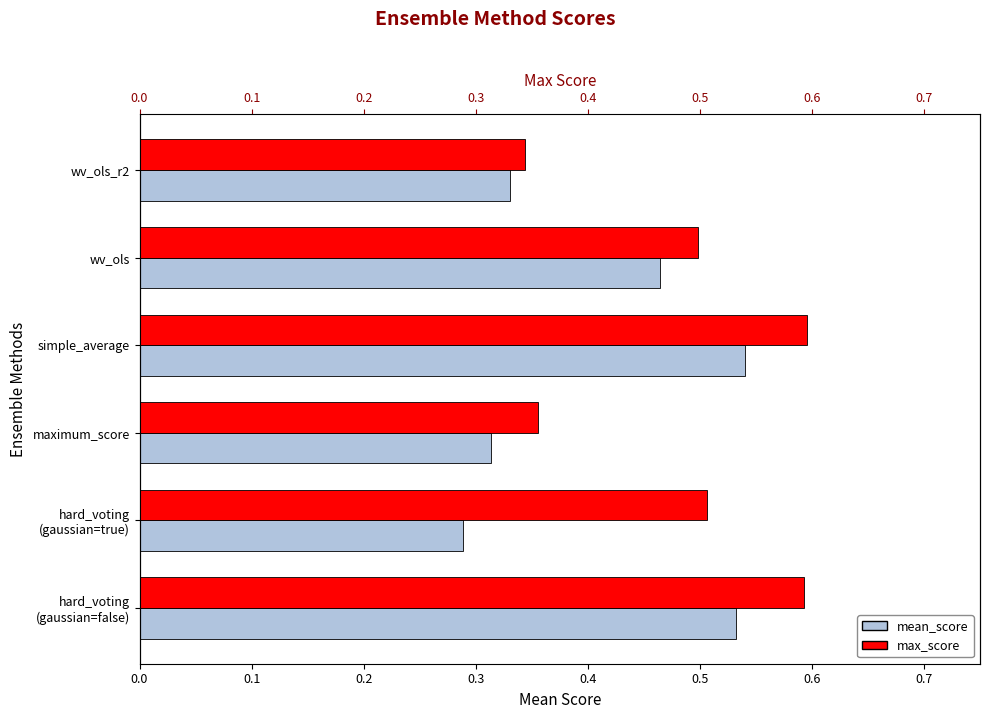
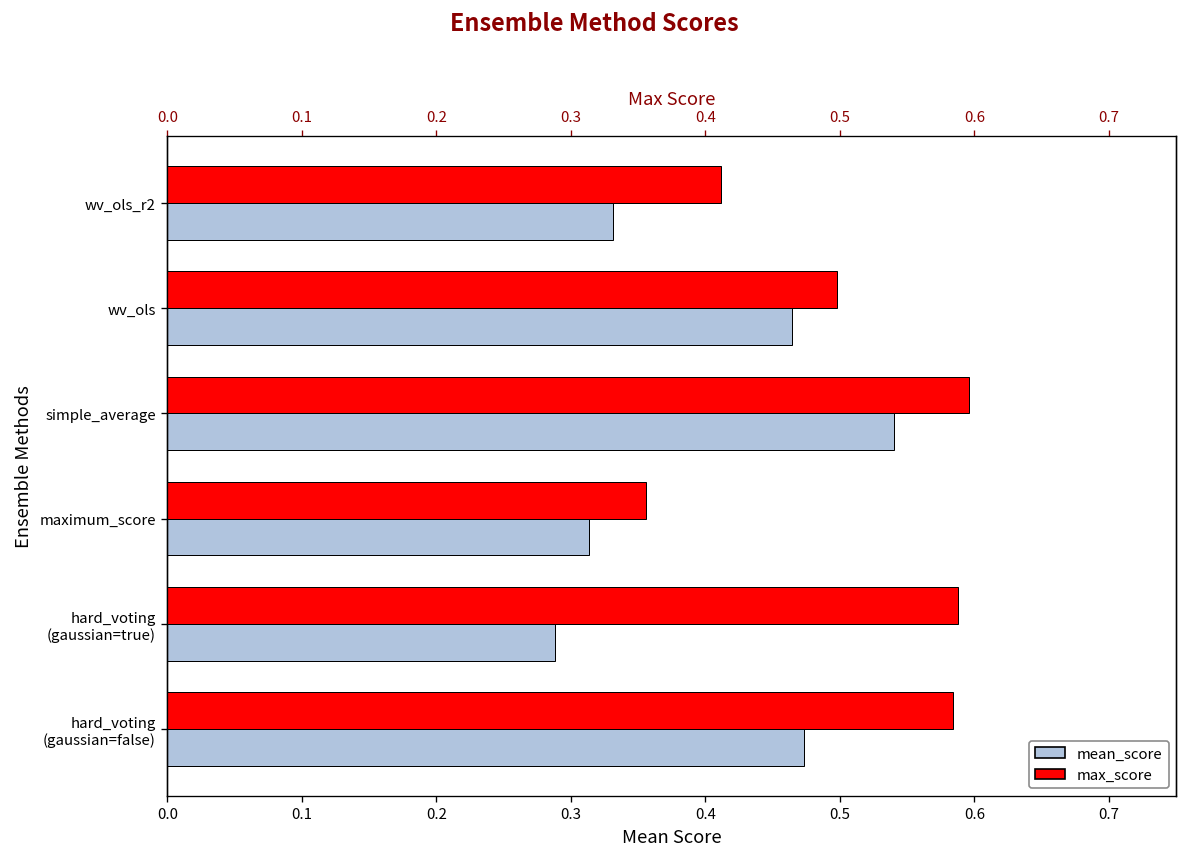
mean_score, hard_voting (gaussian=false): 0.532 -> 0.473
max_score, wv_ols_r2: 0.344 -> 0.412
max_score, hard_voting (gaussian=true): 0.506 -> 0.588
max_score, hard_voting (gaussian=false): 0.593 -> 0.584
